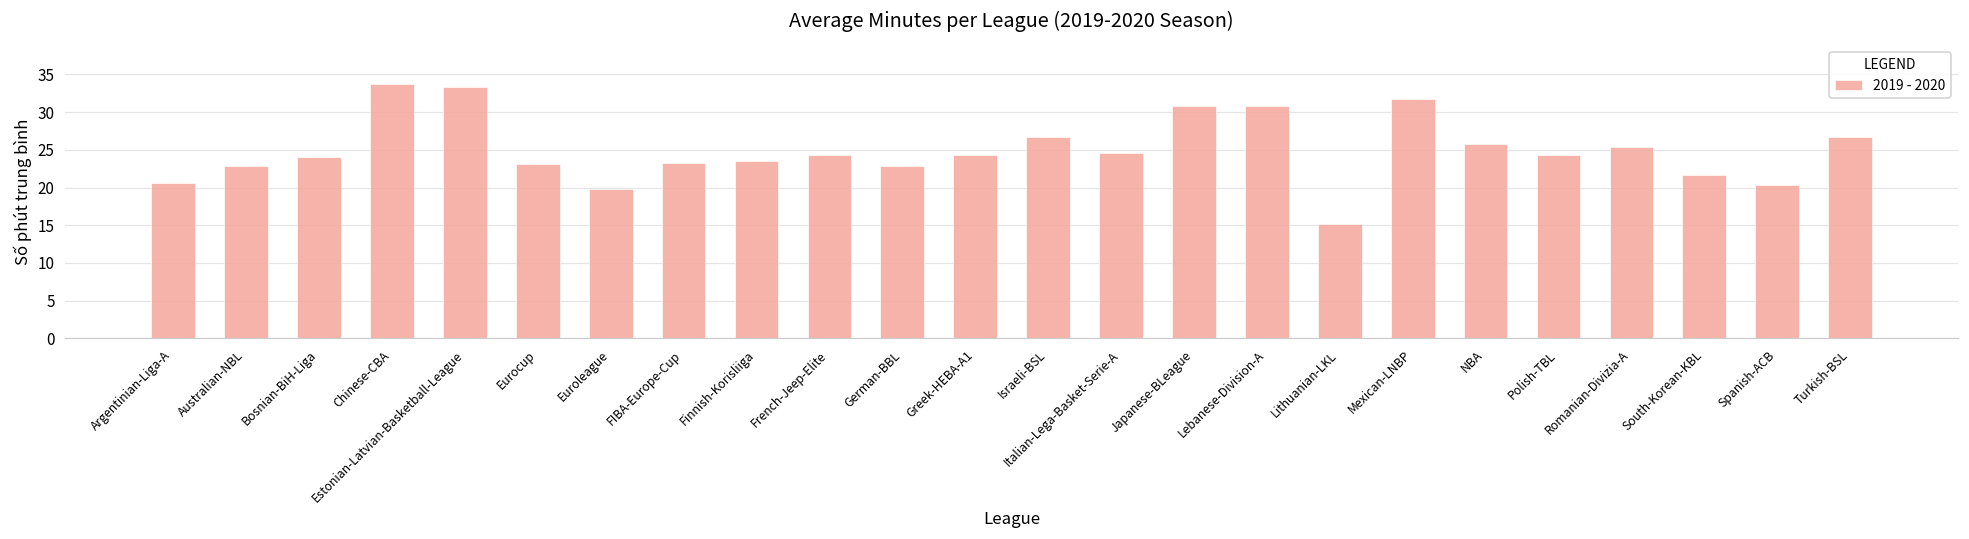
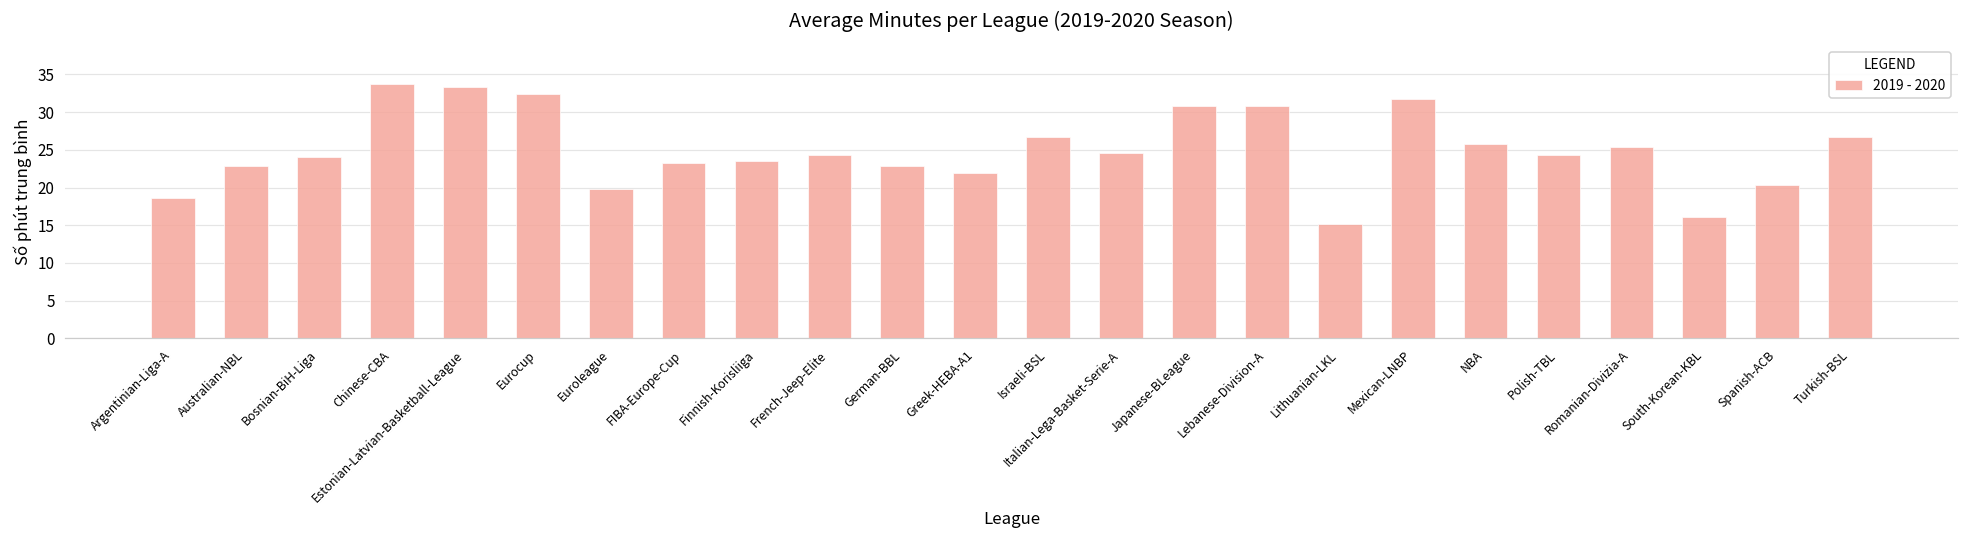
Argentinian-Liga-A: 21 -> 19
Eurocup: 23 -> 32
Greek-HEBA-A1: 24 -> 22
South-Korean-KBL: 22 -> 16
